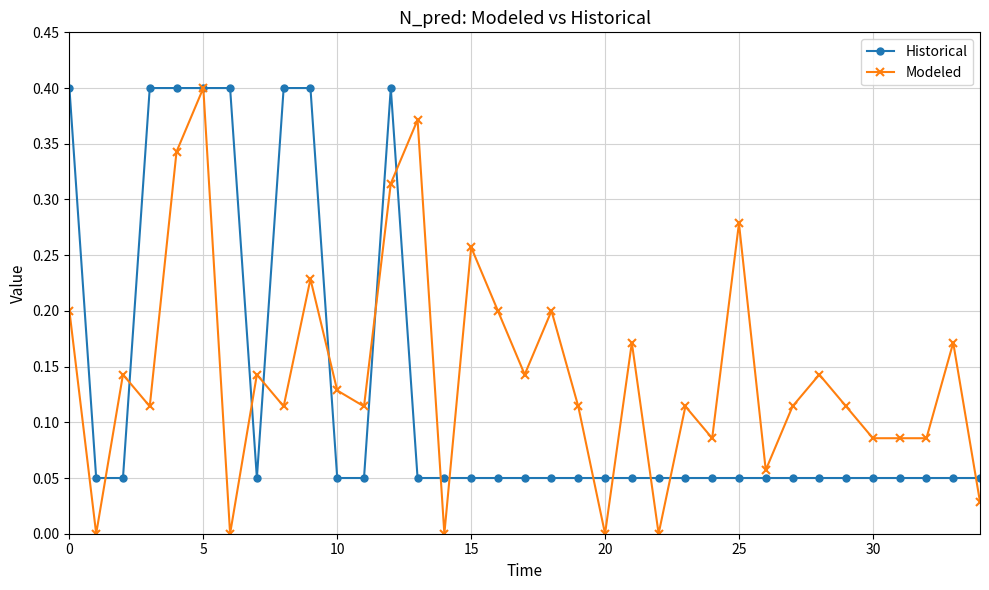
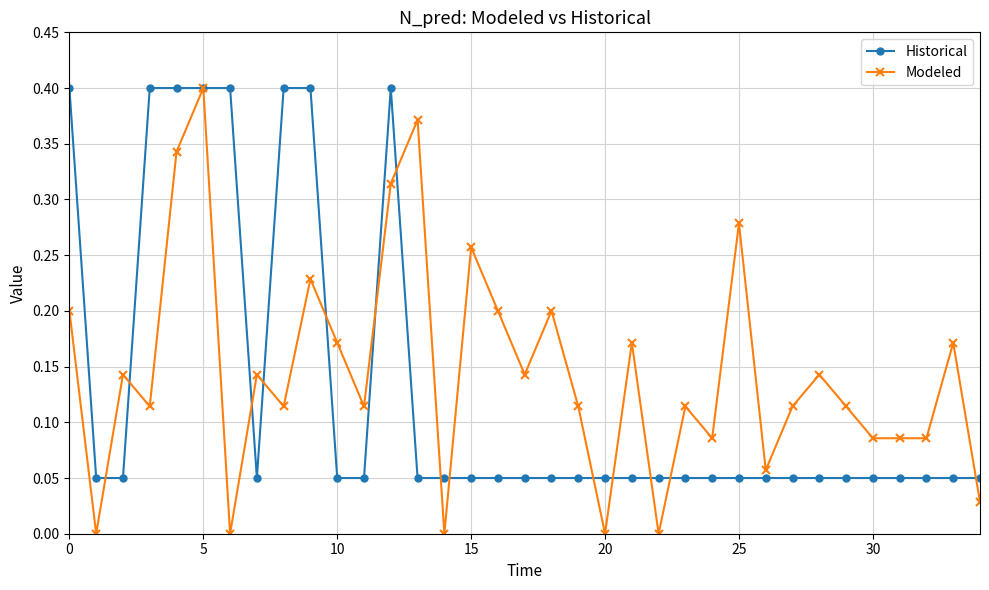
Modeled, 10: 0.129 -> 0.171
